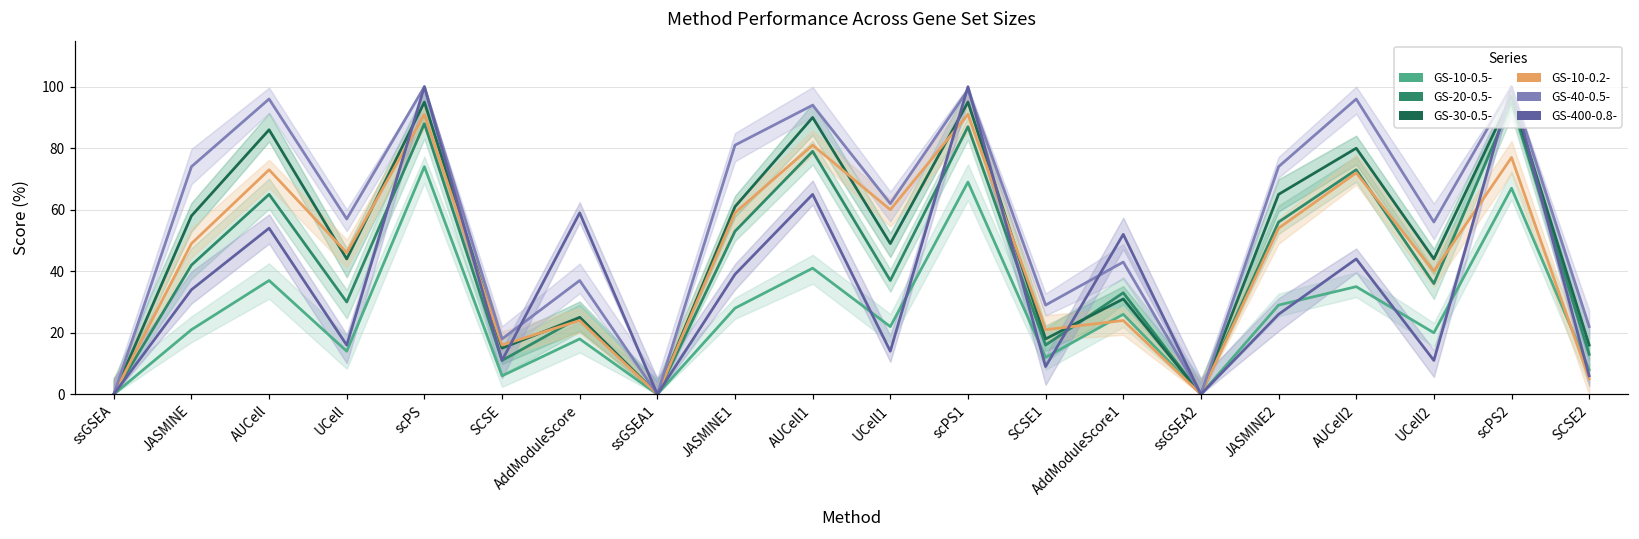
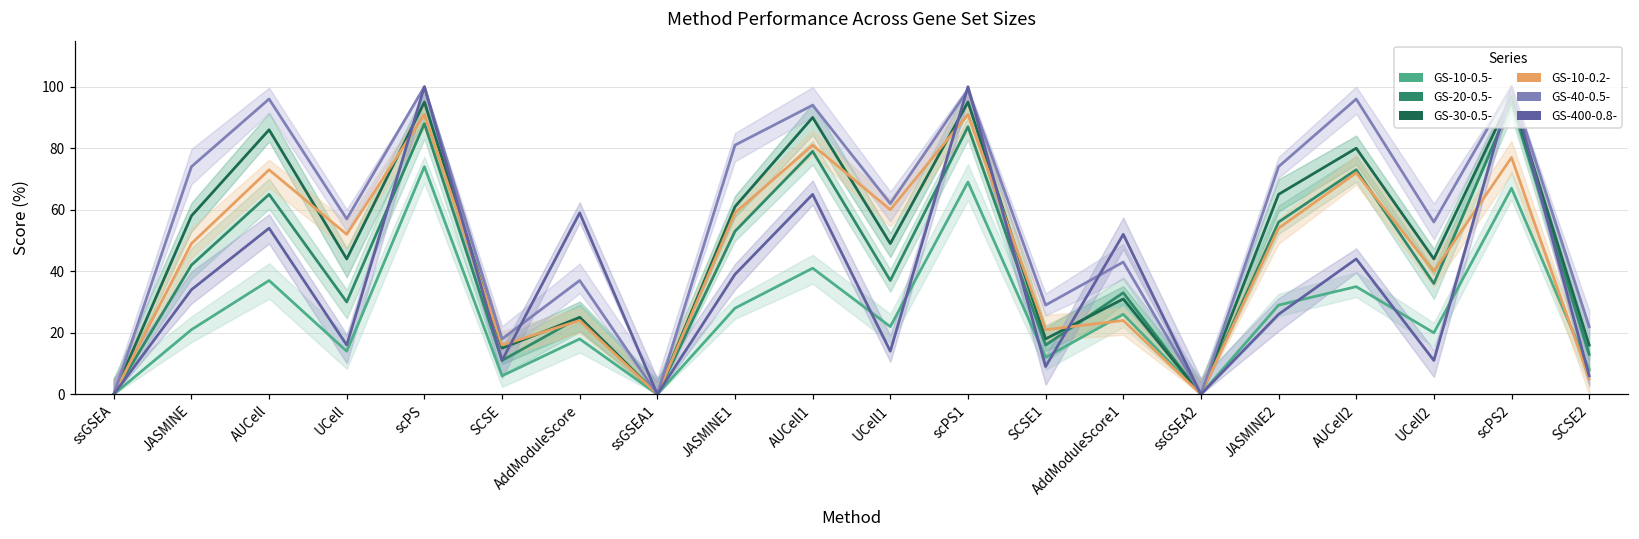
GS-10-0.2-, UCell: 46 -> 52
